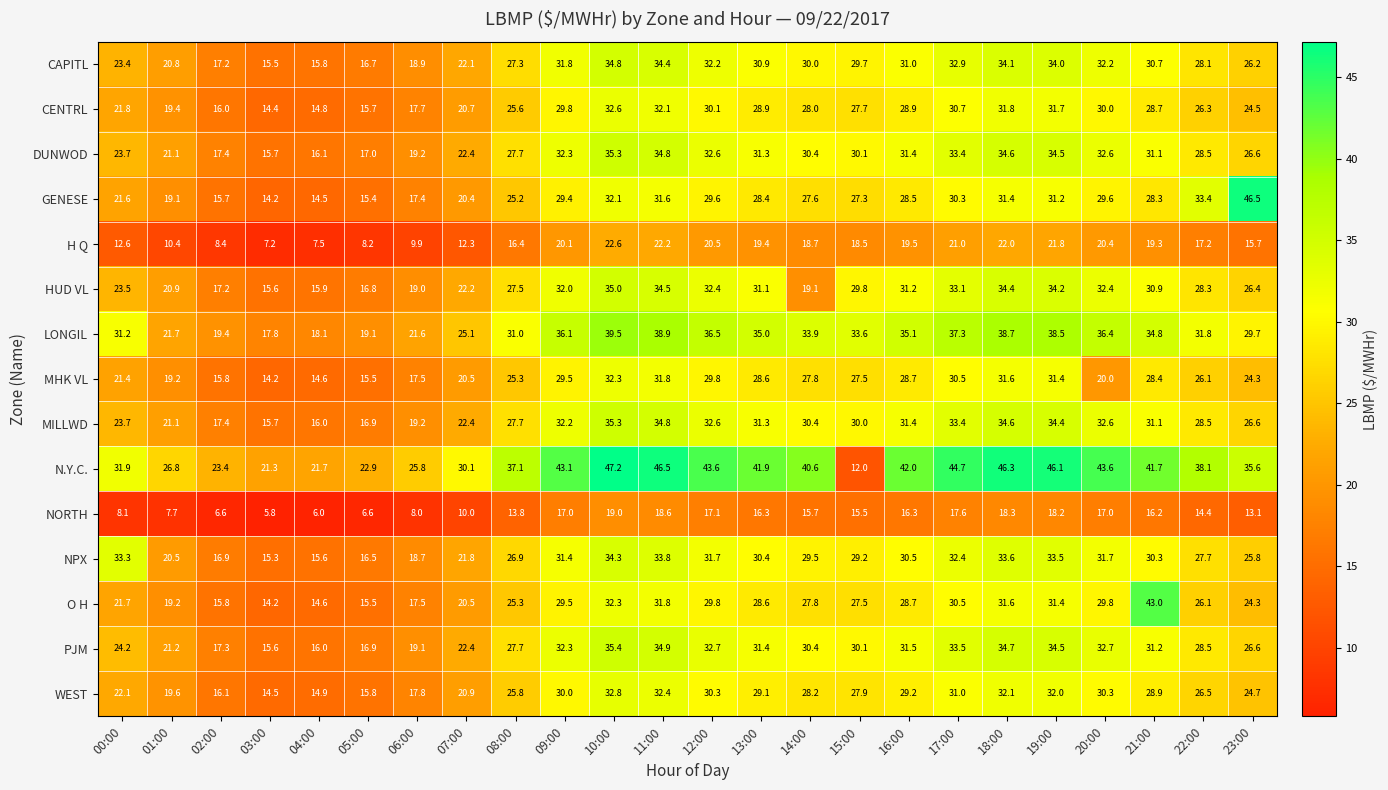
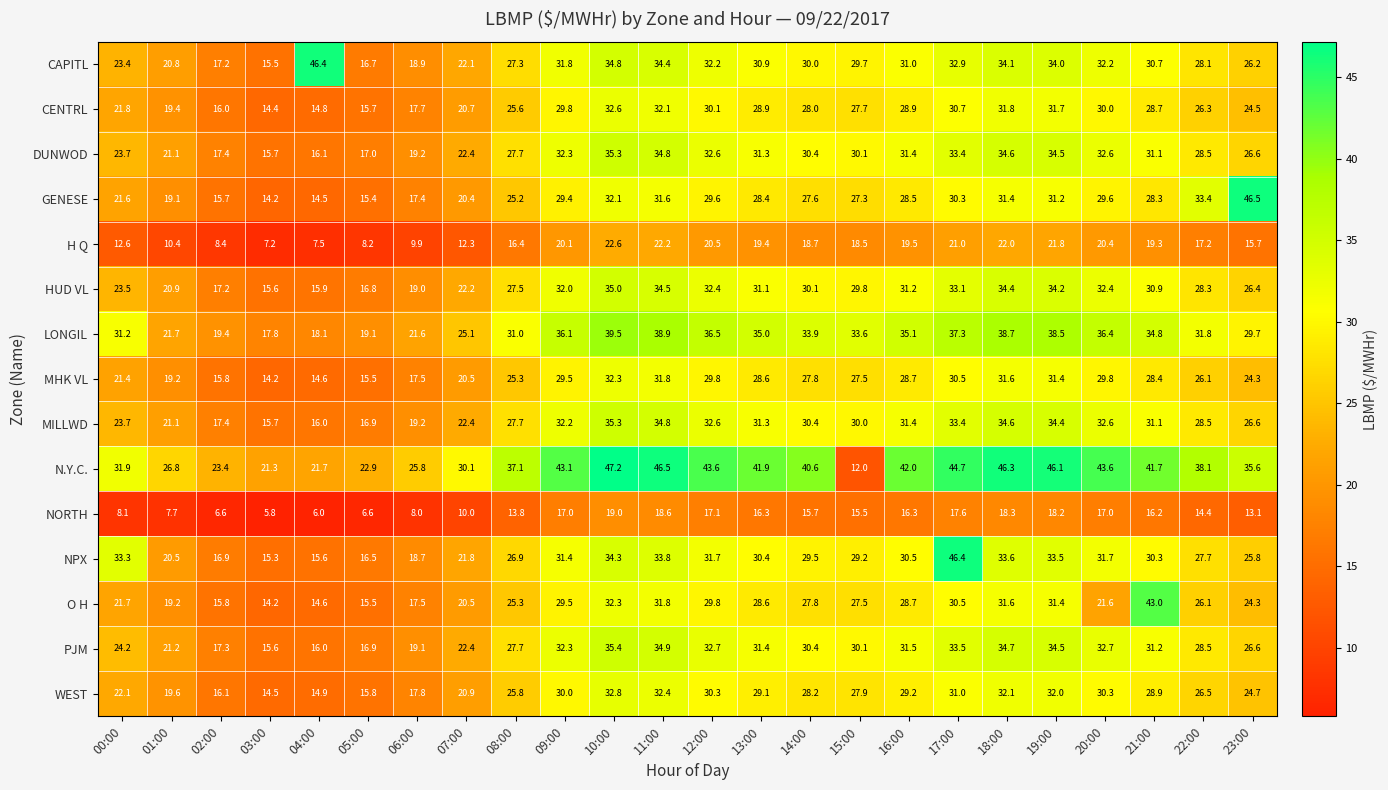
CAPITL, 04:00: 15.8 -> 46.4
HUD VL, 14:00: 19.1 -> 30.1
MHK VL, 20:00: 20.0 -> 29.8
NPX, 17:00: 32.4 -> 46.4
O H, 20:00: 29.8 -> 21.6
